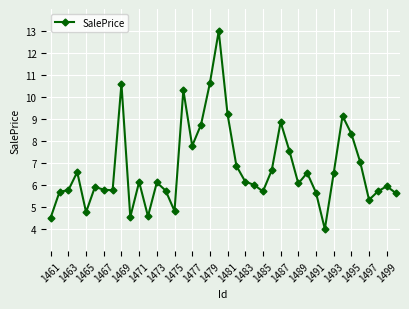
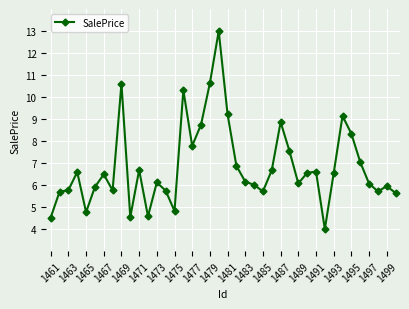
1467: 5.8 -> 6.5
1471: 6.1 -> 6.7
1491: 5.7 -> 6.6
1497: 5.3 -> 6.1
